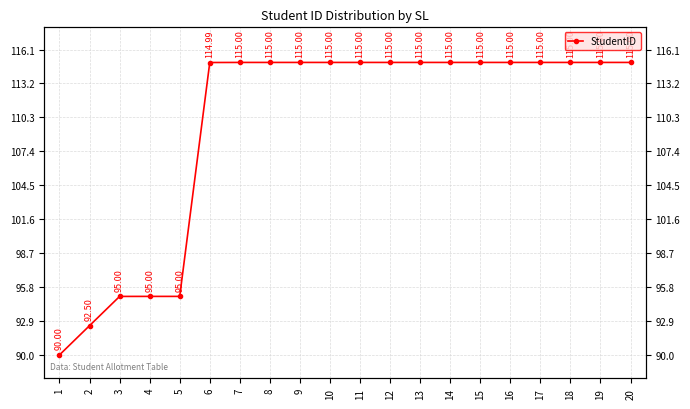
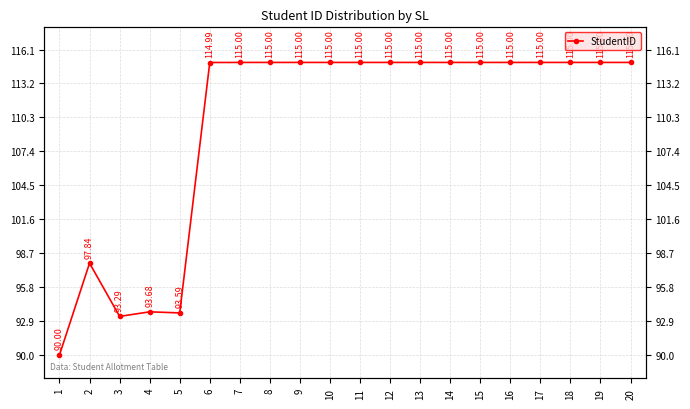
2: 92.50 -> 97.84
3: 95.00 -> 93.29
4: 95.00 -> 93.68
5: 95.00 -> 93.59
